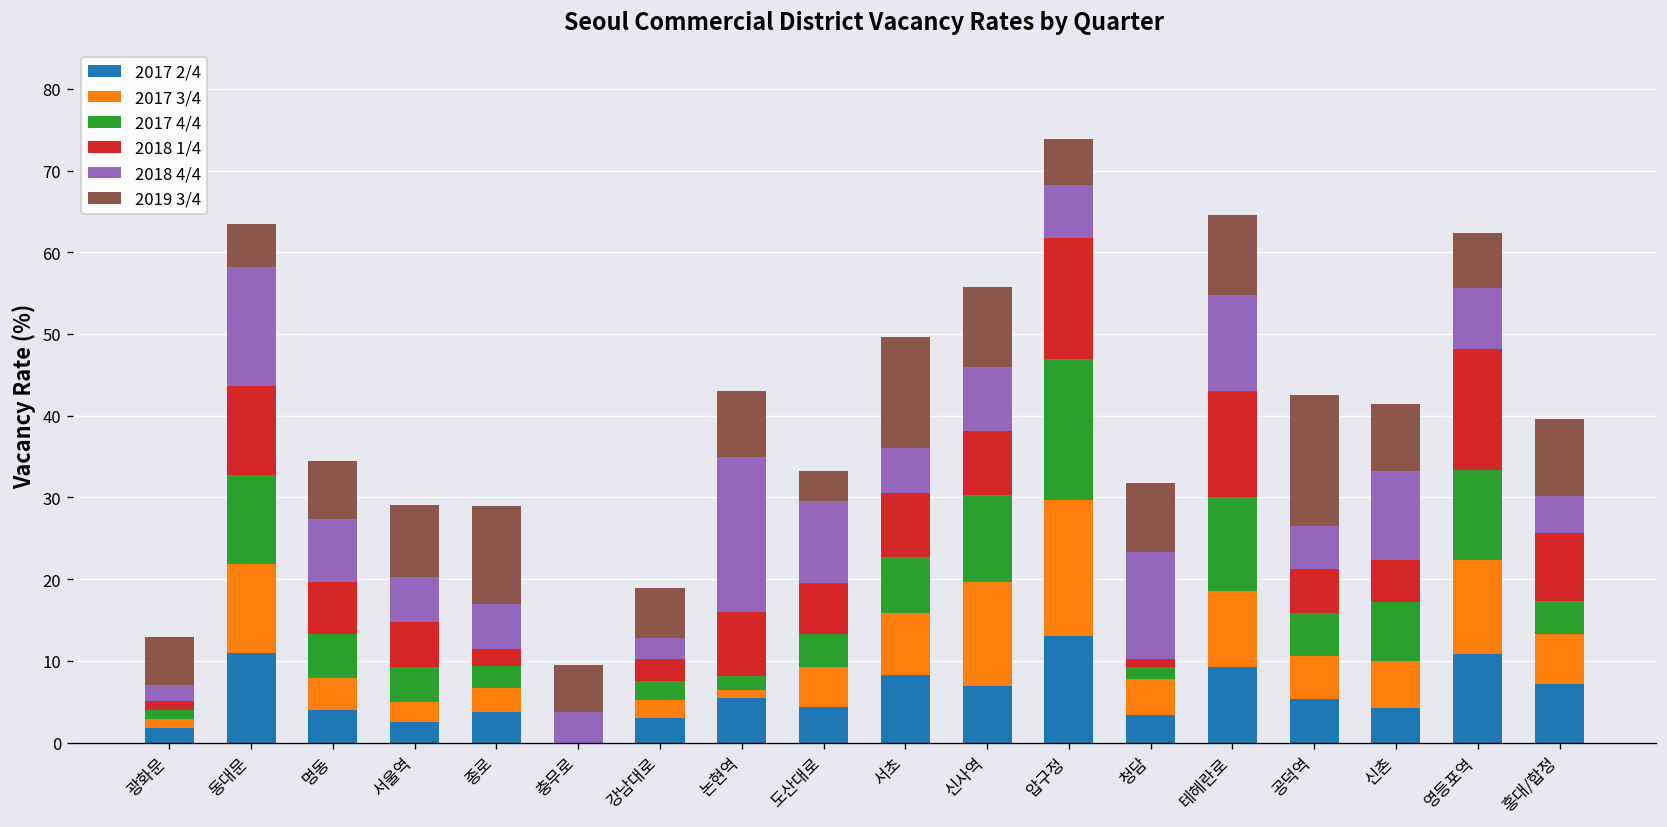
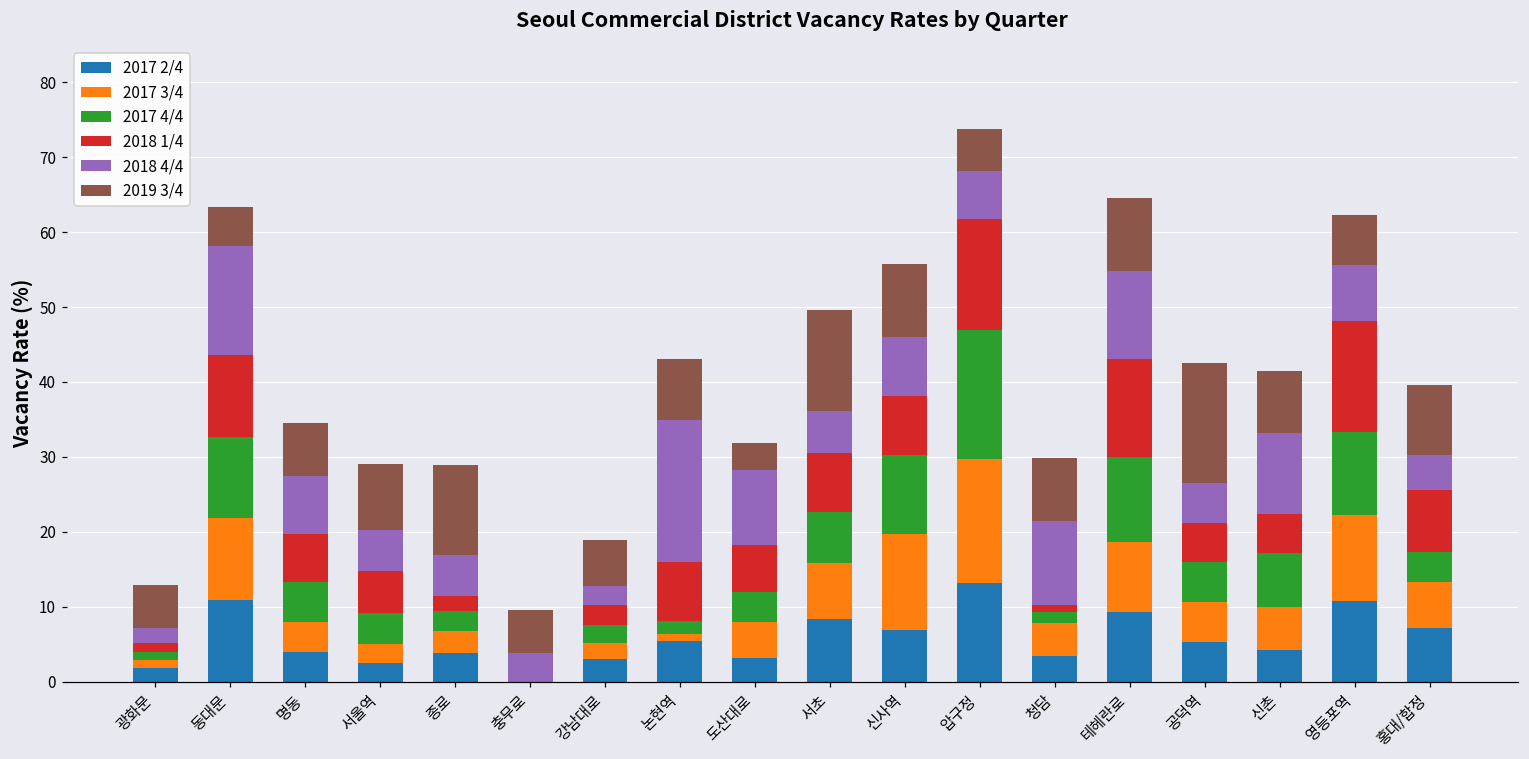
2017 2/4, 도산대로: 4 -> 3
2018 4/4, 청담: 13 -> 11
